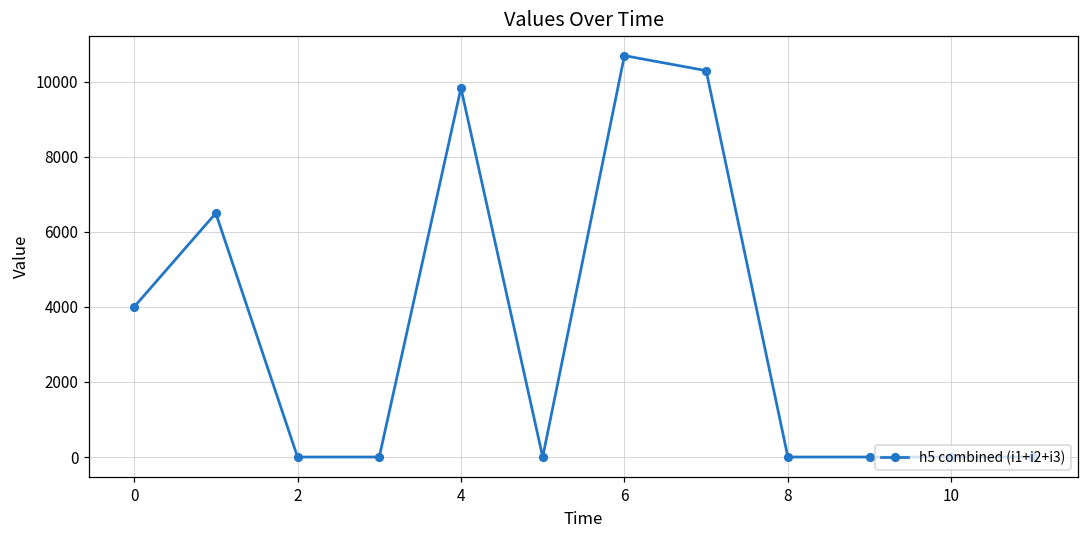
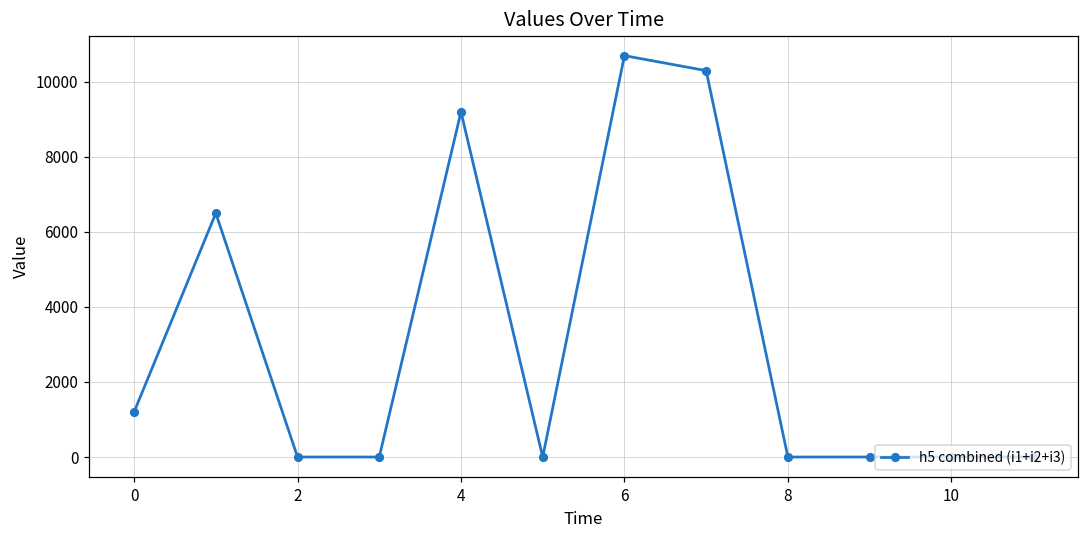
0: 4000 -> 1200
4: 9800 -> 9200
